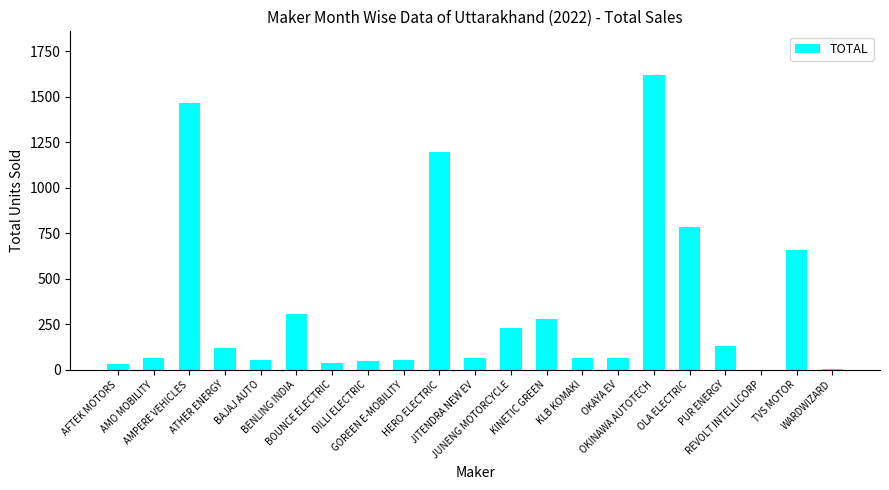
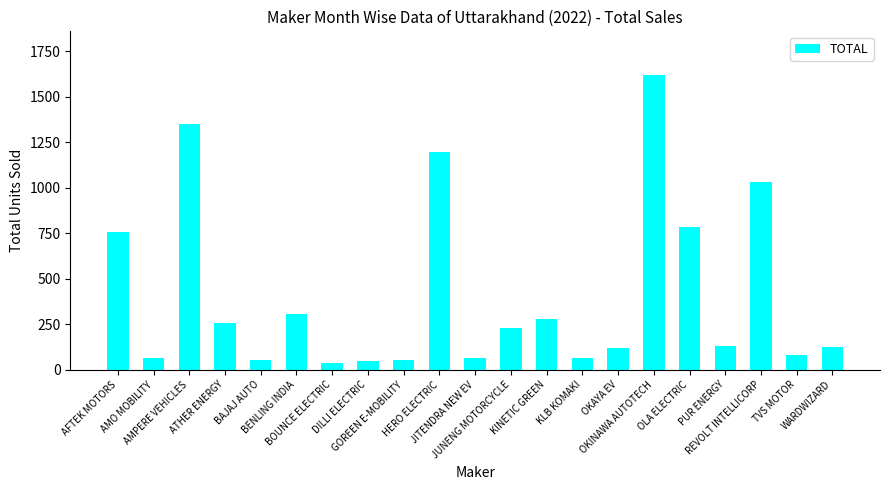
AFTEK MOTORS: 30 -> 760
AMPERE VEHICLES: 1470 -> 1350
ATHER ENERGY: 120 -> 260
OKAYA EV: 70 -> 120
REVOLT INTELLICORP: 0 -> 1030
TVS MOTOR: 660 -> 80
WARDWIZARD: 0 -> 130
